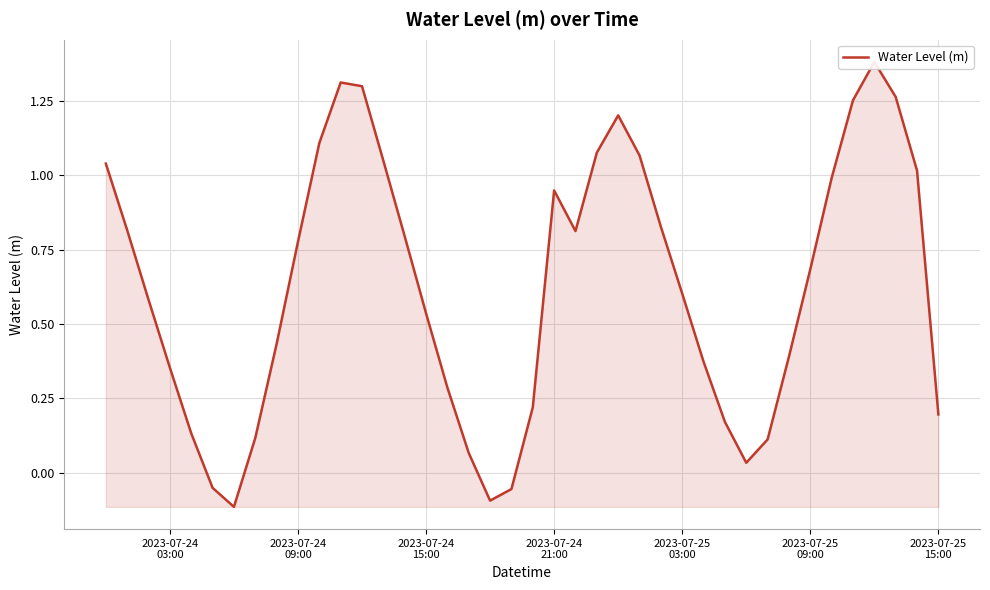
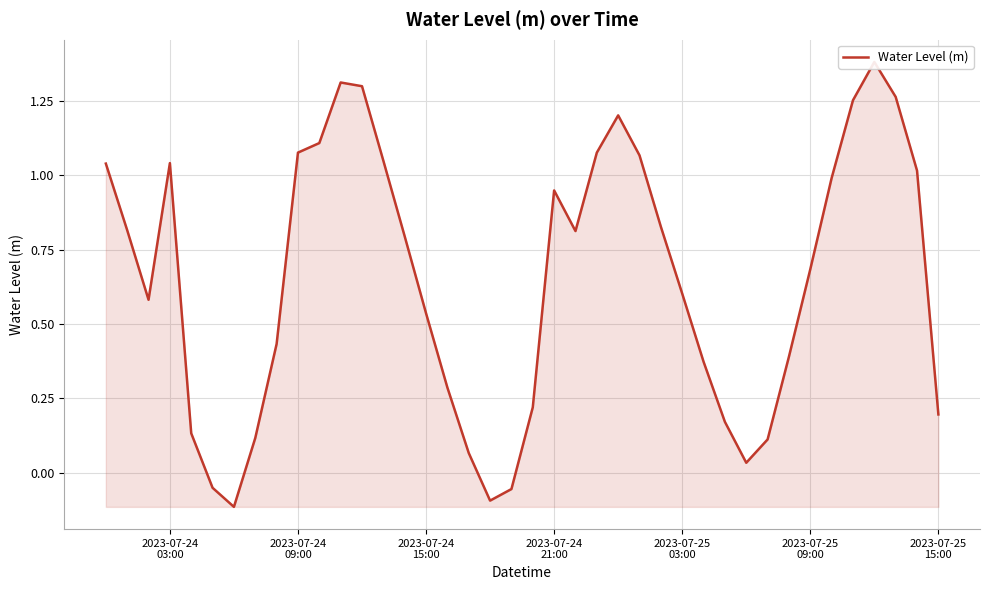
2023-07-24 03:00: 0.35 -> 1.04
2023-07-24 09:00: 0.78 -> 1.08
